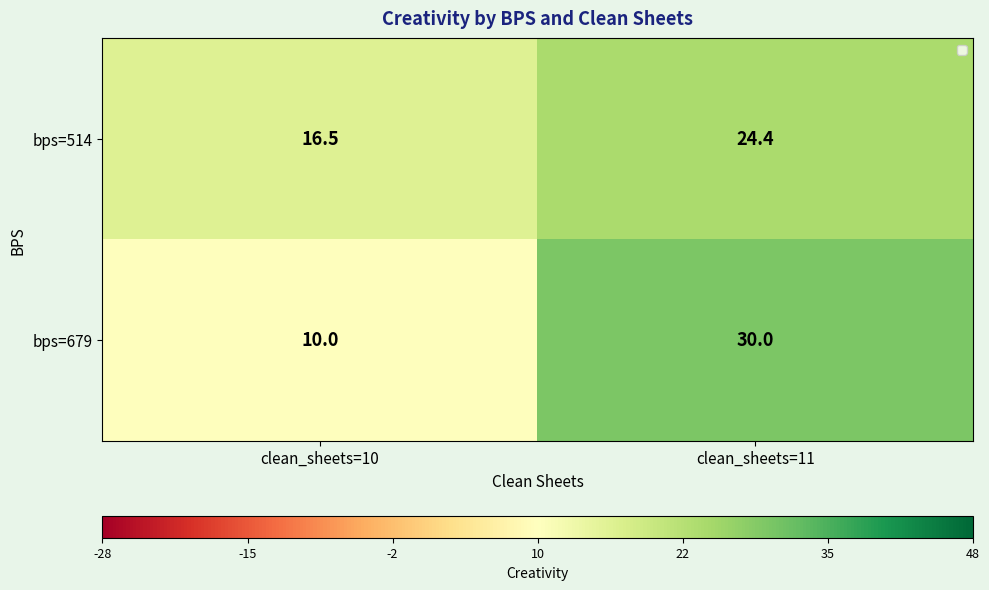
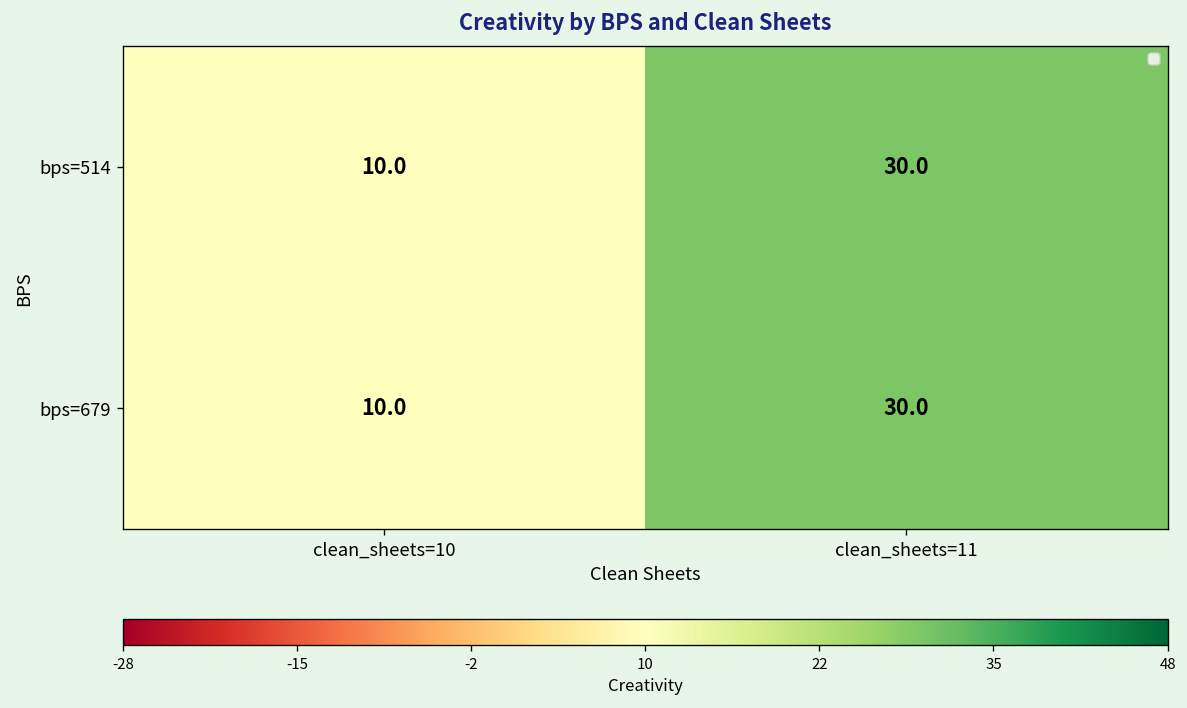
bps=514, clean_sheets=10: 16.5 -> 10.0
bps=514, clean_sheets=11: 24.4 -> 30.0
